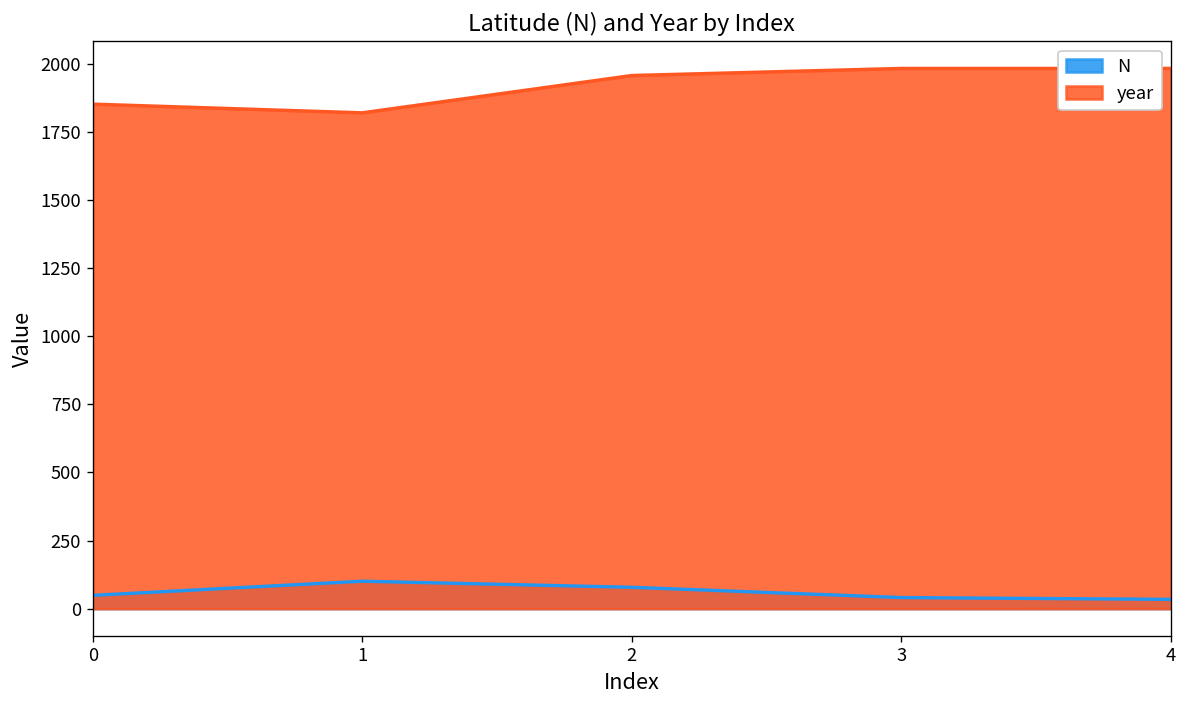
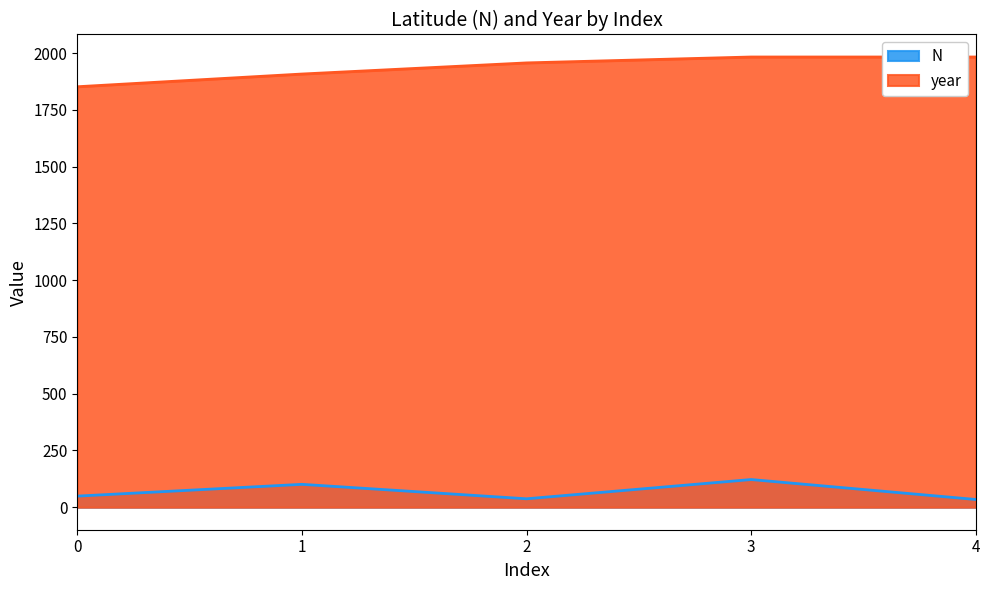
year, 1: 1820 -> 1910
N, 2: 80 -> 40
N, 3: 40 -> 120
